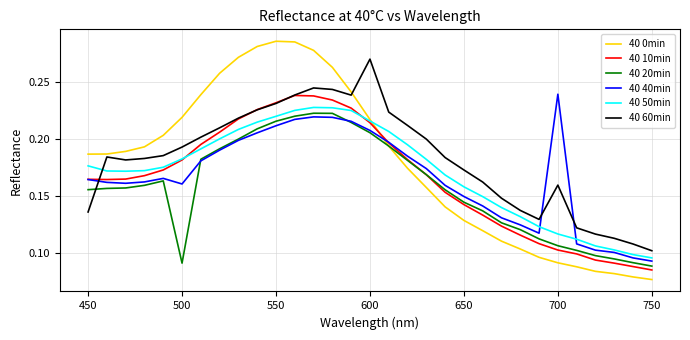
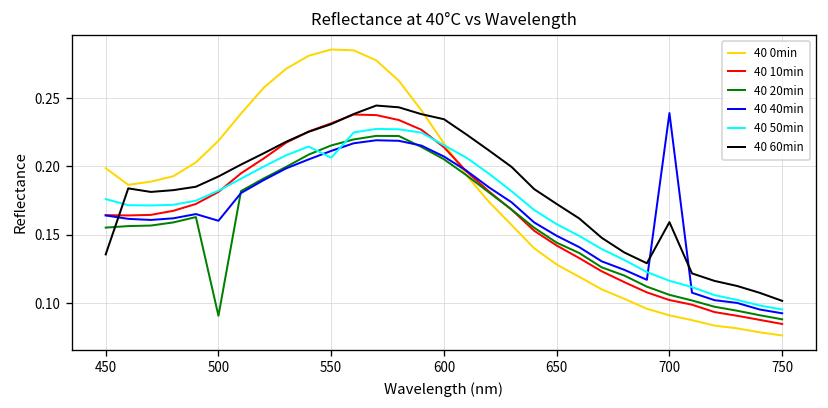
40 0min, 450: 0.186 -> 0.199
40 50min, 550: 0.220 -> 0.206
40 60min, 600: 0.270 -> 0.235
